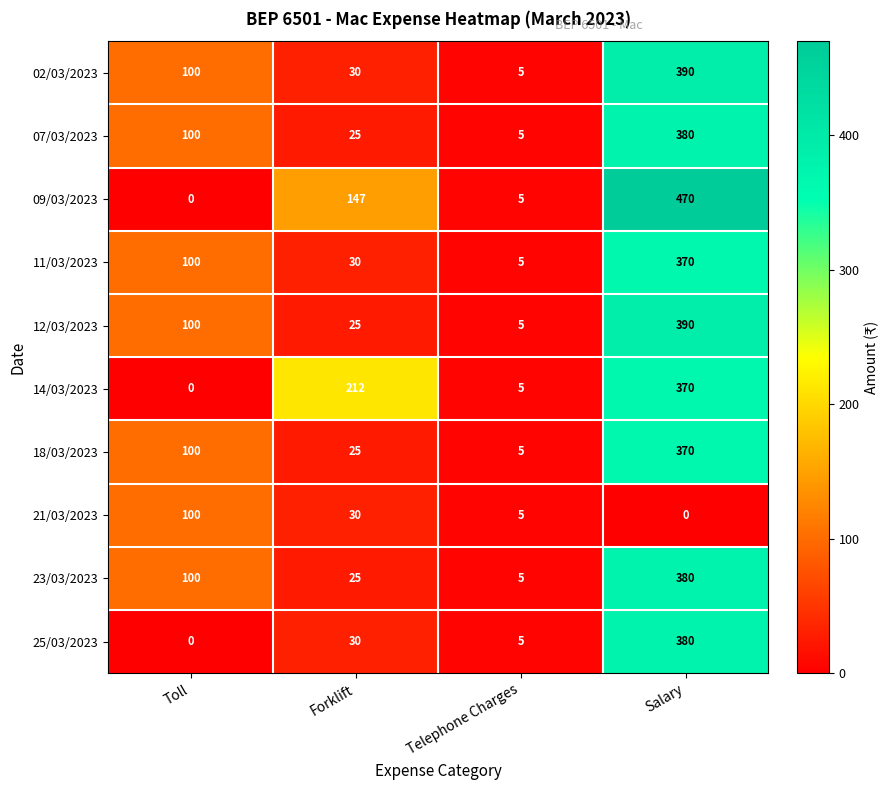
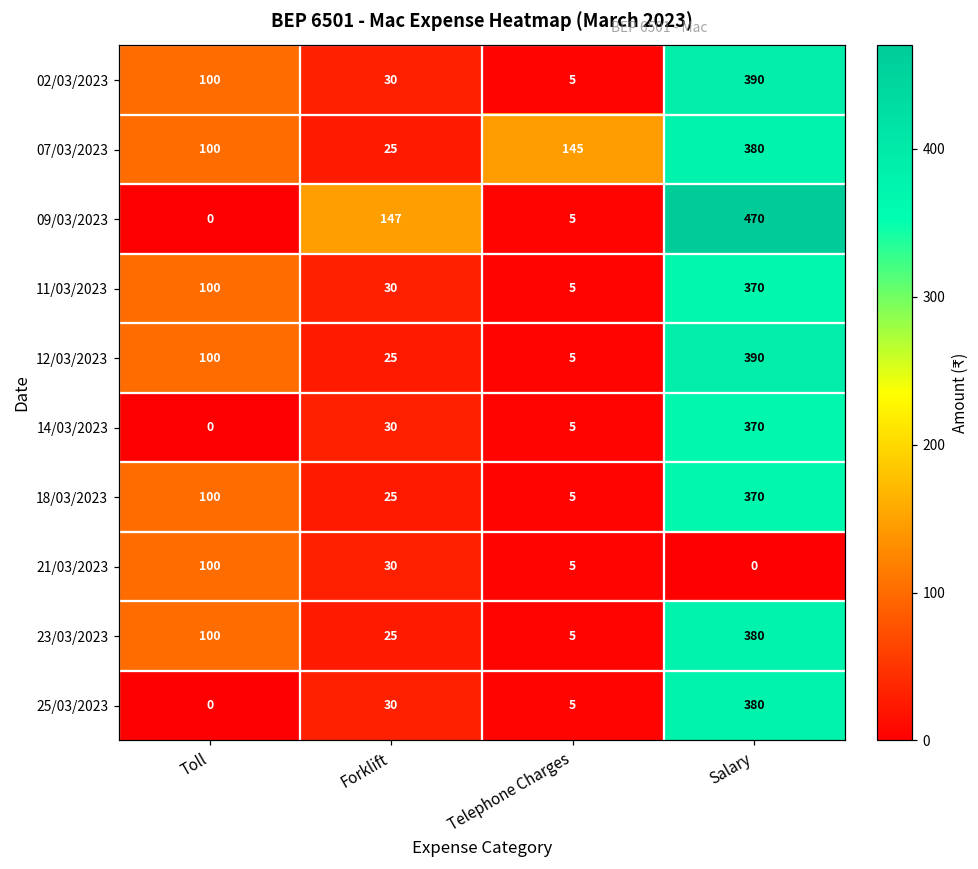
07/03/2023, Telephone Charges: 5 -> 145
14/03/2023, Forklift: 212 -> 30
